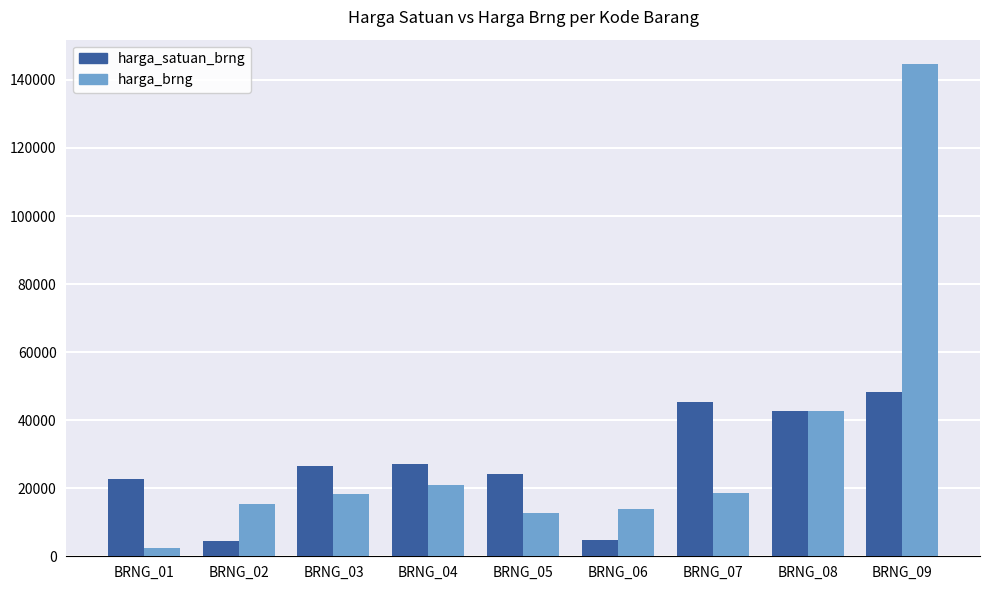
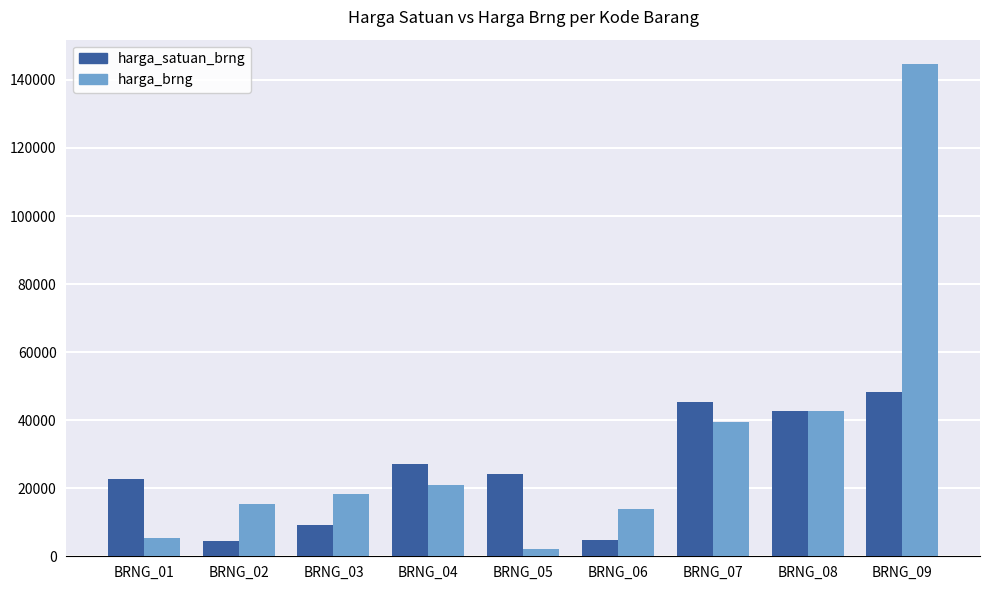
harga_brng, BRNG_01: 3000 -> 5000
harga_satuan_brng, BRNG_03: 27000 -> 9000
harga_brng, BRNG_05: 13000 -> 2000
harga_brng, BRNG_07: 19000 -> 40000
